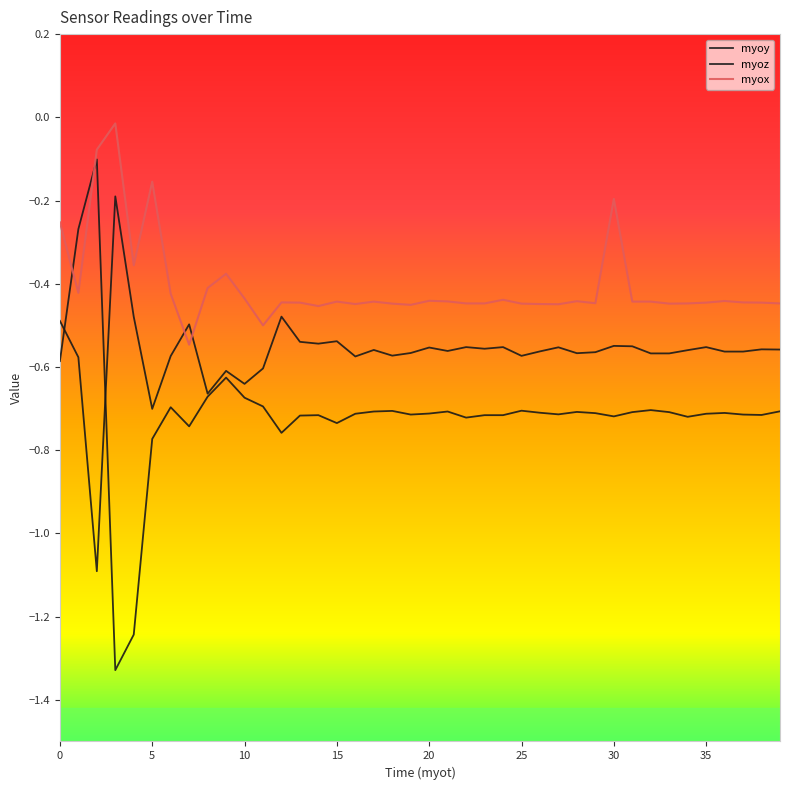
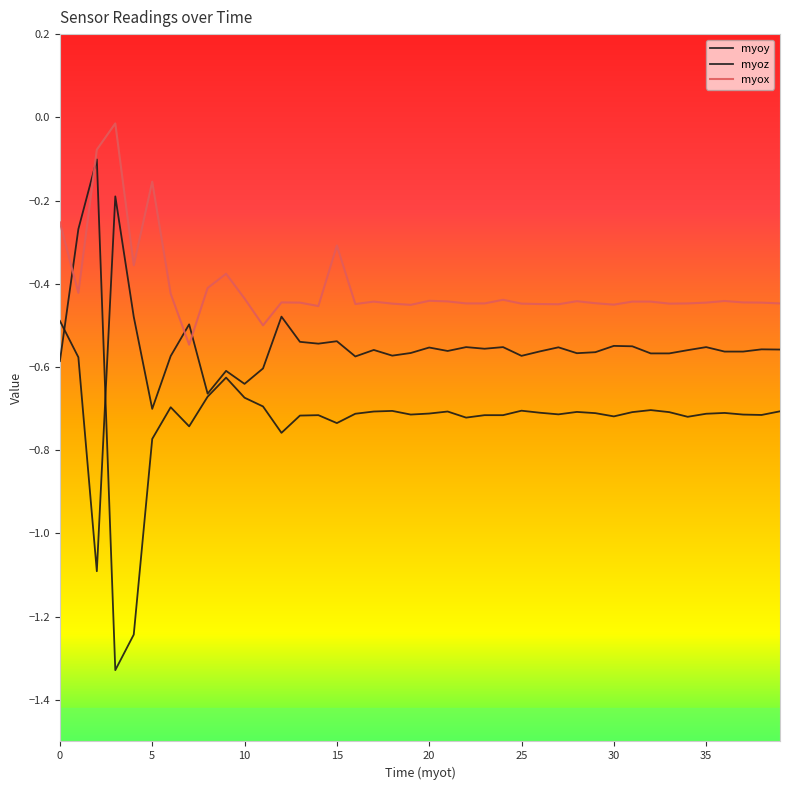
myox, 15: -0.44 -> -0.31
myox, 30: -0.20 -> -0.45
